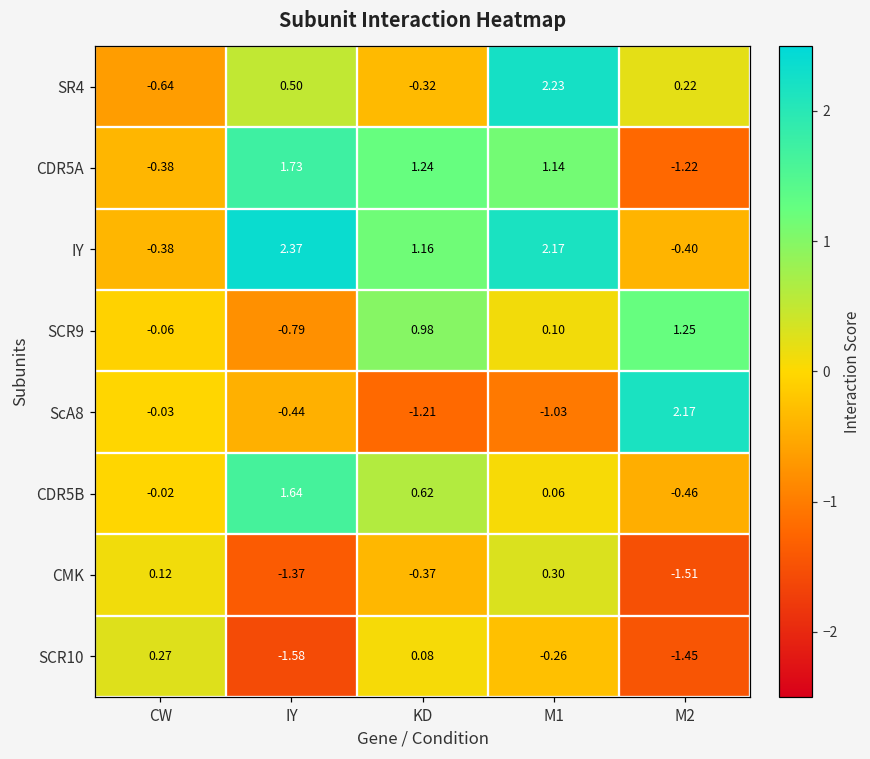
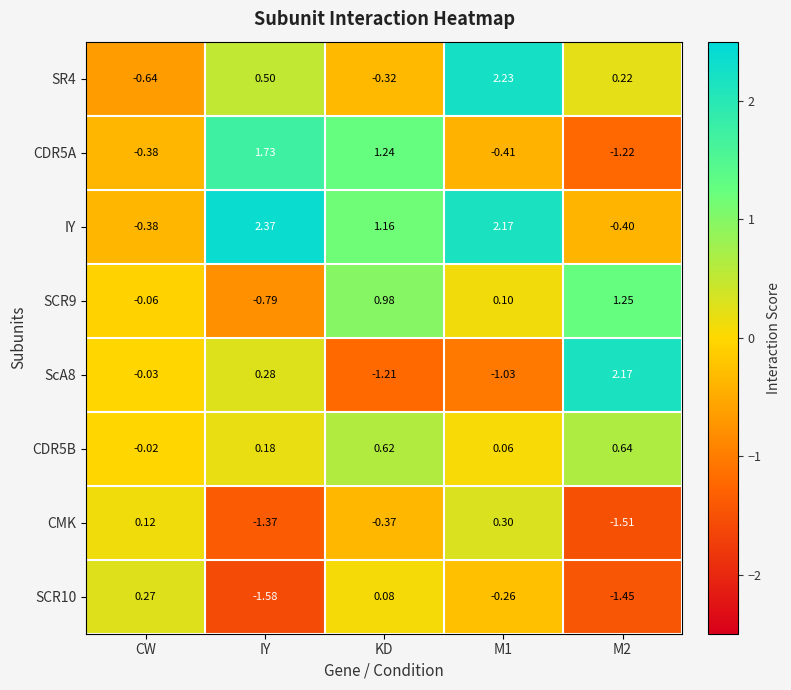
CDR5A, M1: 1.14 -> -0.41
ScA8, IY: -0.44 -> 0.28
CDR5B, IY: 1.64 -> 0.18
CDR5B, M2: -0.46 -> 0.64
